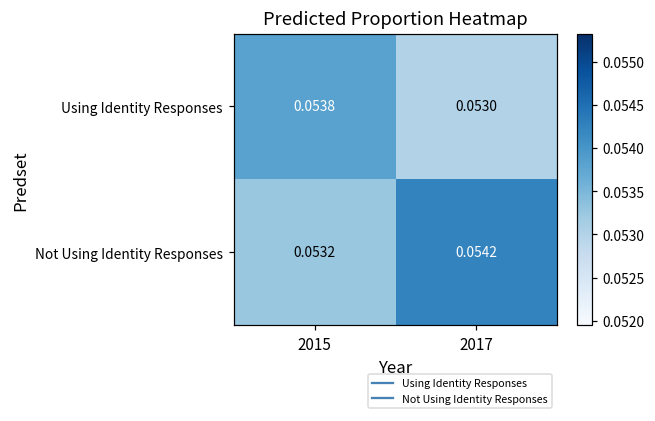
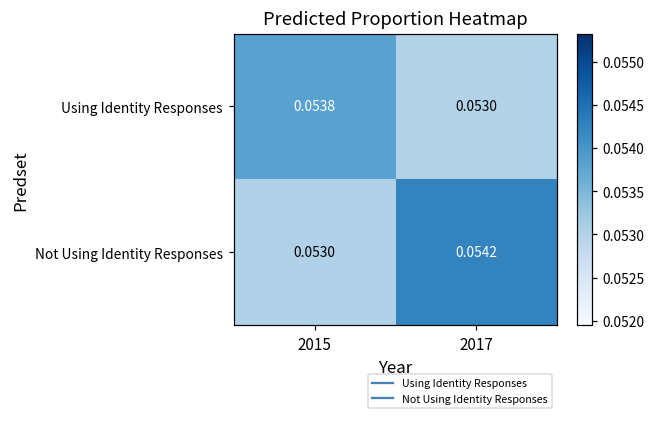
Not Using Identity Responses, 2015: 0.0532 -> 0.0530
